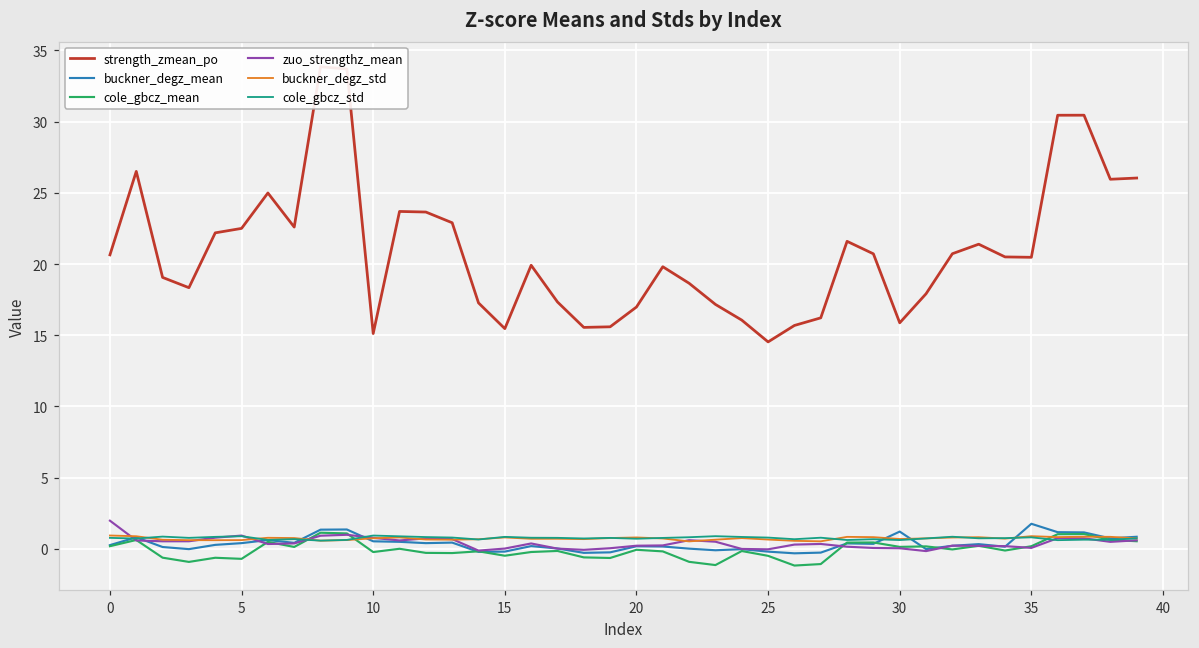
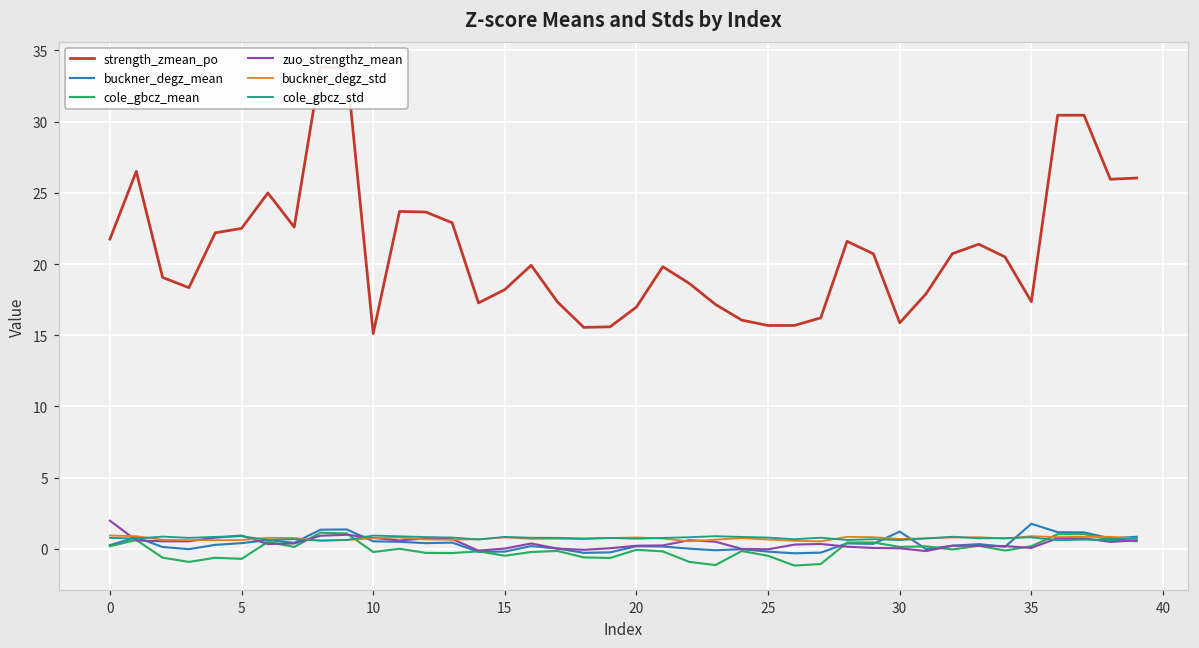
strength_zmean_po, 0: 20.6 -> 21.7
strength_zmean_po, 15: 15.5 -> 18.2
strength_zmean_po, 25: 14.5 -> 15.7
strength_zmean_po, 35: 20.5 -> 17.4
